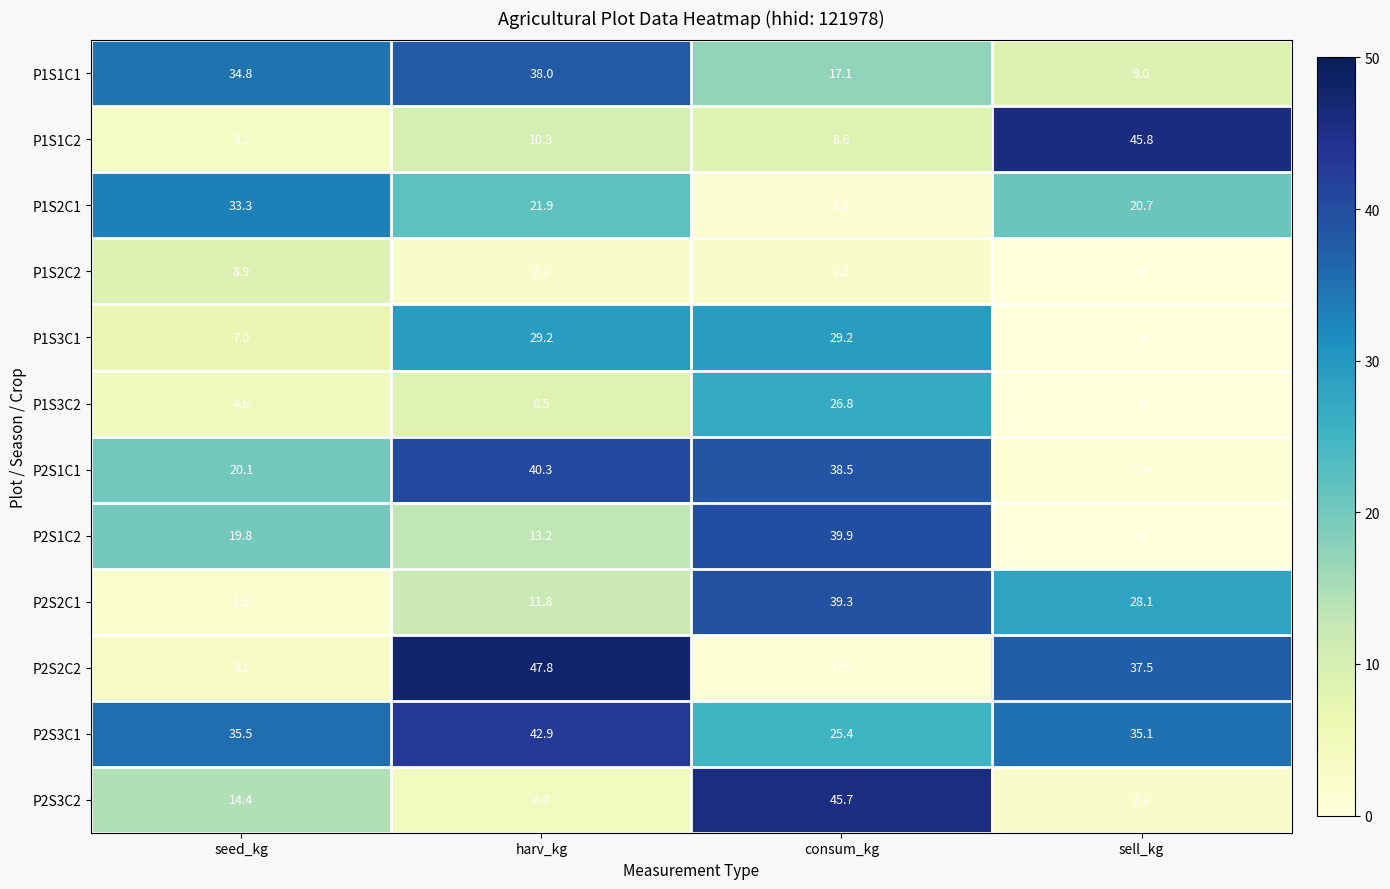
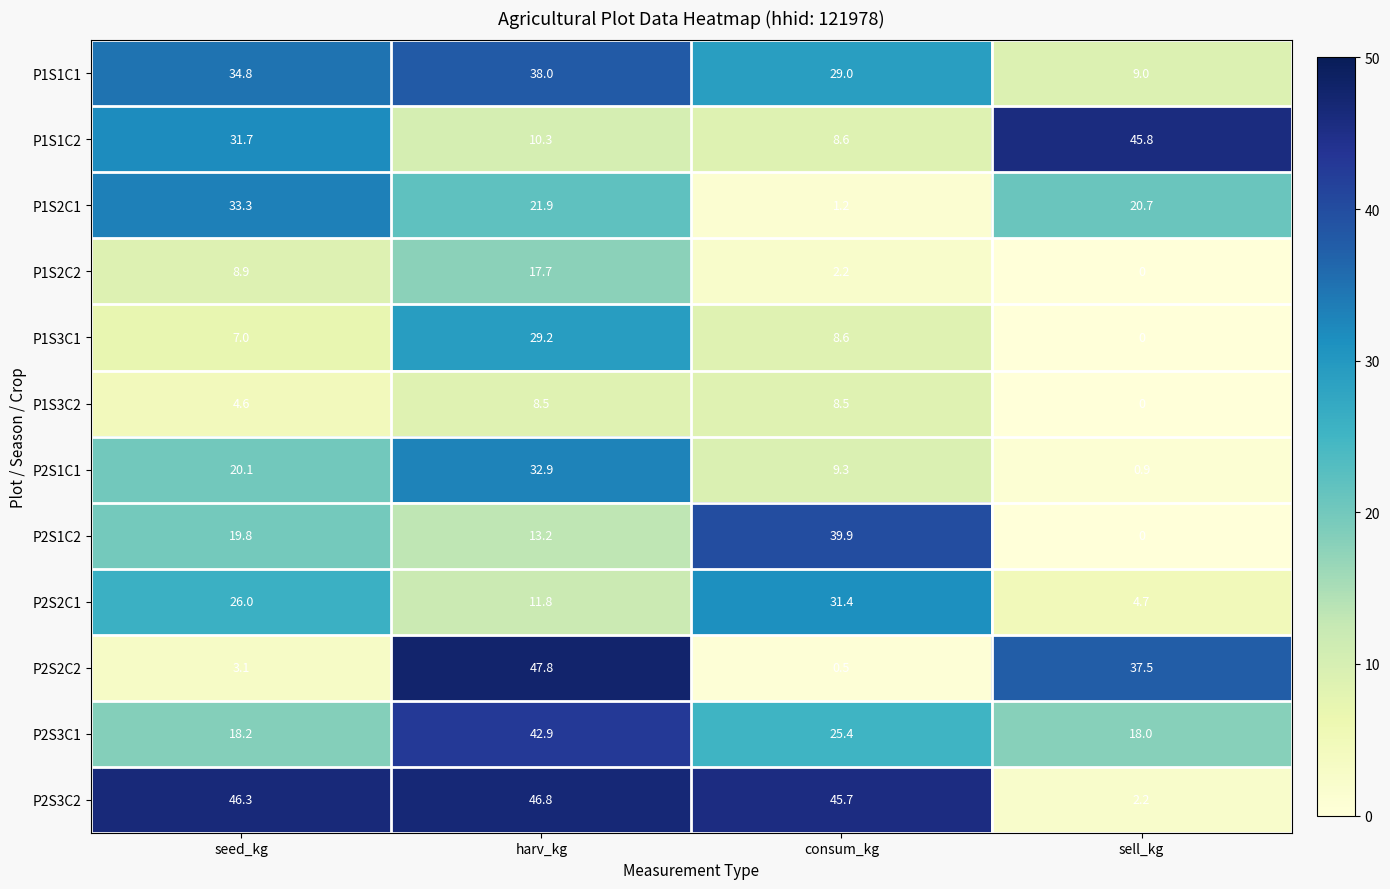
P1S1C1, consum_kg: 17.1 -> 29.0
P1S1C2, seed_kg: 3.2 -> 31.7
P1S2C2, harv_kg: 2.2 -> 17.7
P1S3C1, consum_kg: 29.2 -> 8.6
P1S3C2, consum_kg: 26.8 -> 8.5
P2S1C1, harv_kg: 40.3 -> 32.9
P2S1C1, consum_kg: 38.5 -> 9.3
P2S2C1, seed_kg: 1.9 -> 26.0
P2S2C1, consum_kg: 39.3 -> 31.4
P2S2C1, sell_kg: 28.1 -> 4.7
P2S3C1, seed_kg: 35.5 -> 18.2
P2S3C1, sell_kg: 35.1 -> 18.0
P2S3C2, seed_kg: 14.4 -> 46.3
P2S3C2, harv_kg: 4.0 -> 46.8
